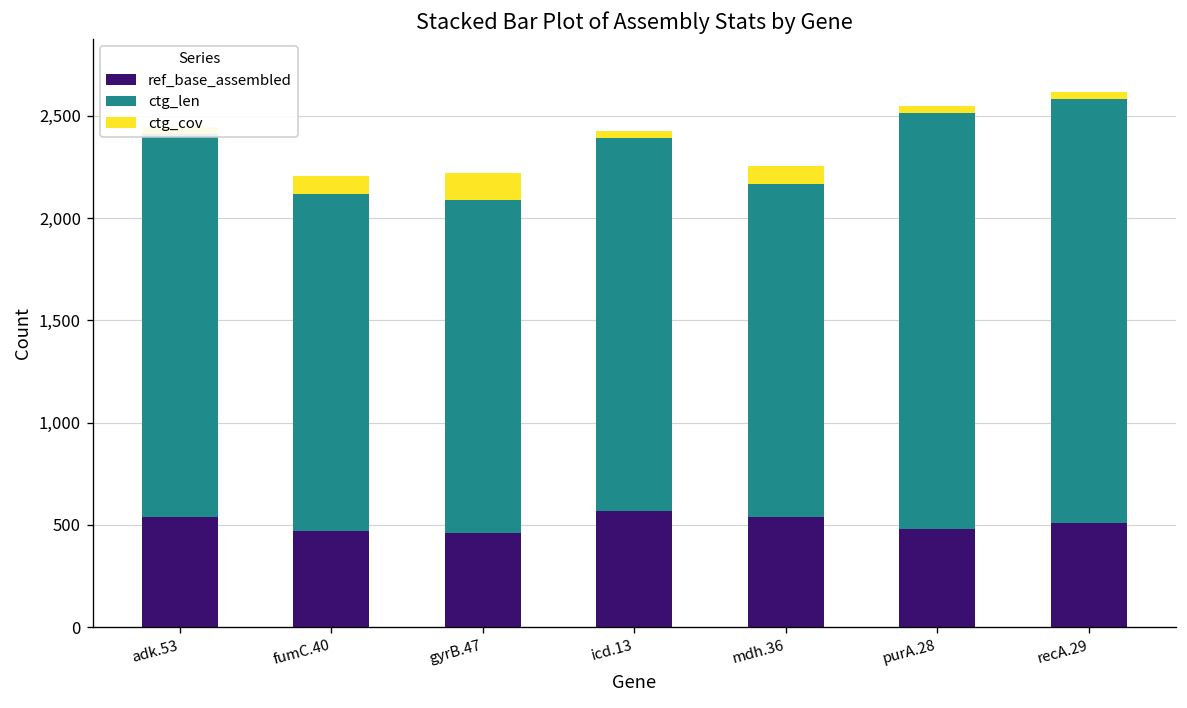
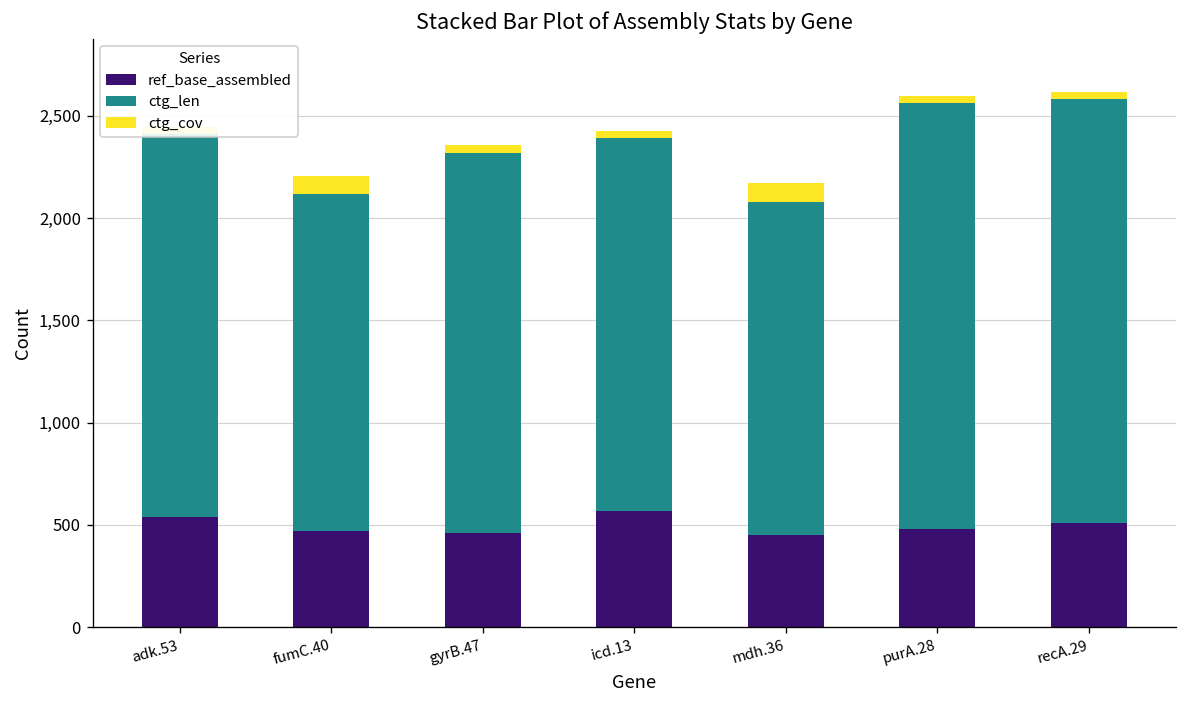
ctg_len, gyrB.47: 1,630 -> 1,860
ctg_cov, gyrB.47: 130 -> 40
ref_base_assembled, mdh.36: 540 -> 450
ctg_len, purA.28: 2,040 -> 2,080
